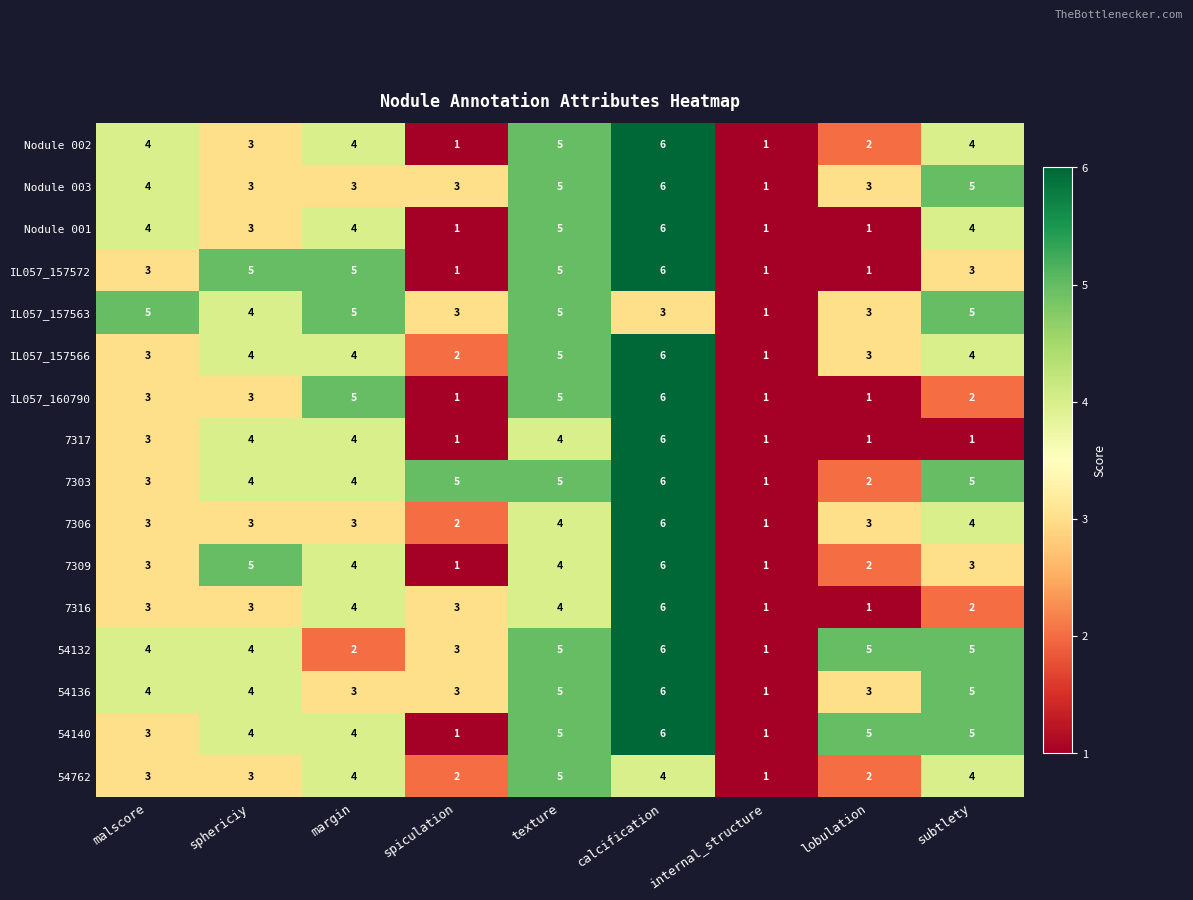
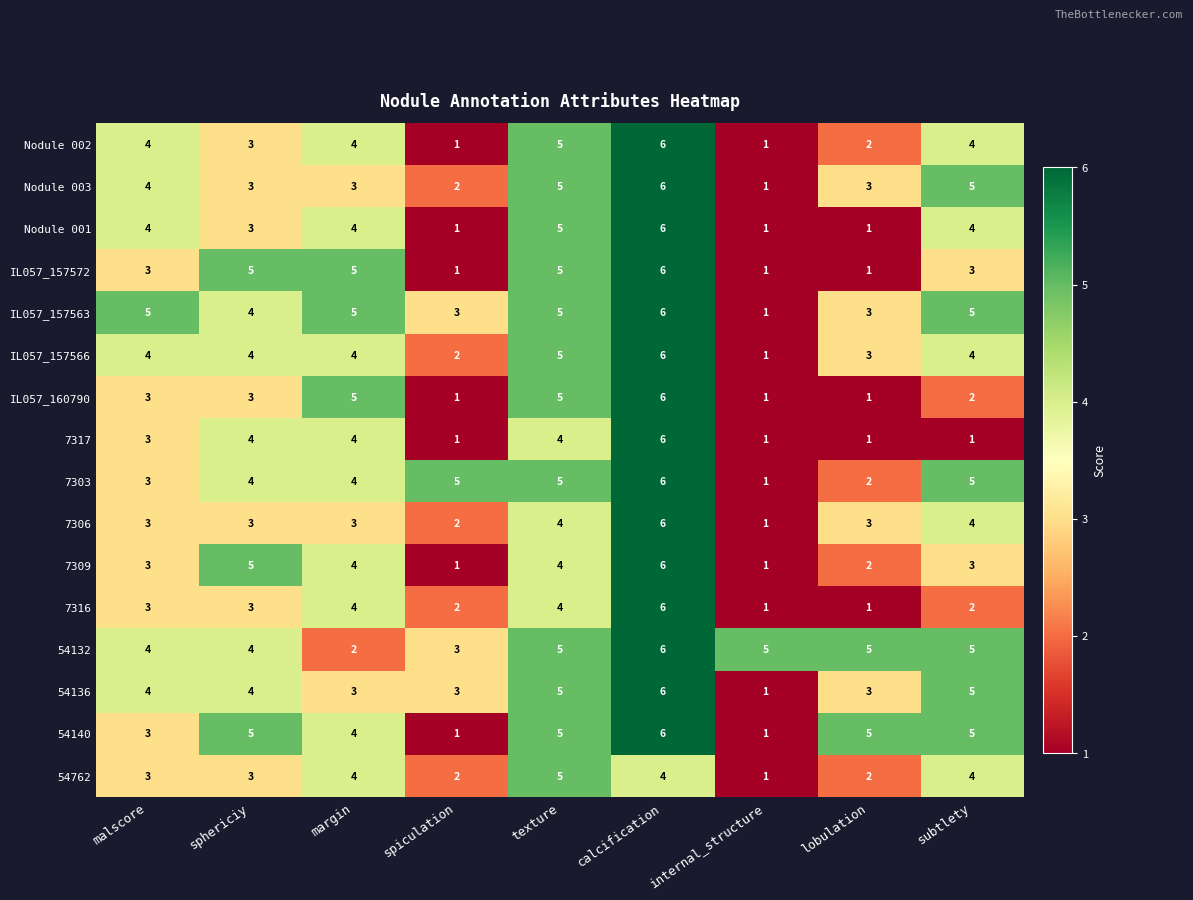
Nodule 003, spiculation: 3 -> 2
IL057_157563, calcification: 3 -> 6
IL057_157566, malscore: 3 -> 4
7316, spiculation: 3 -> 2
54132, internal_structure: 1 -> 5
54140, sphericiy: 4 -> 5
